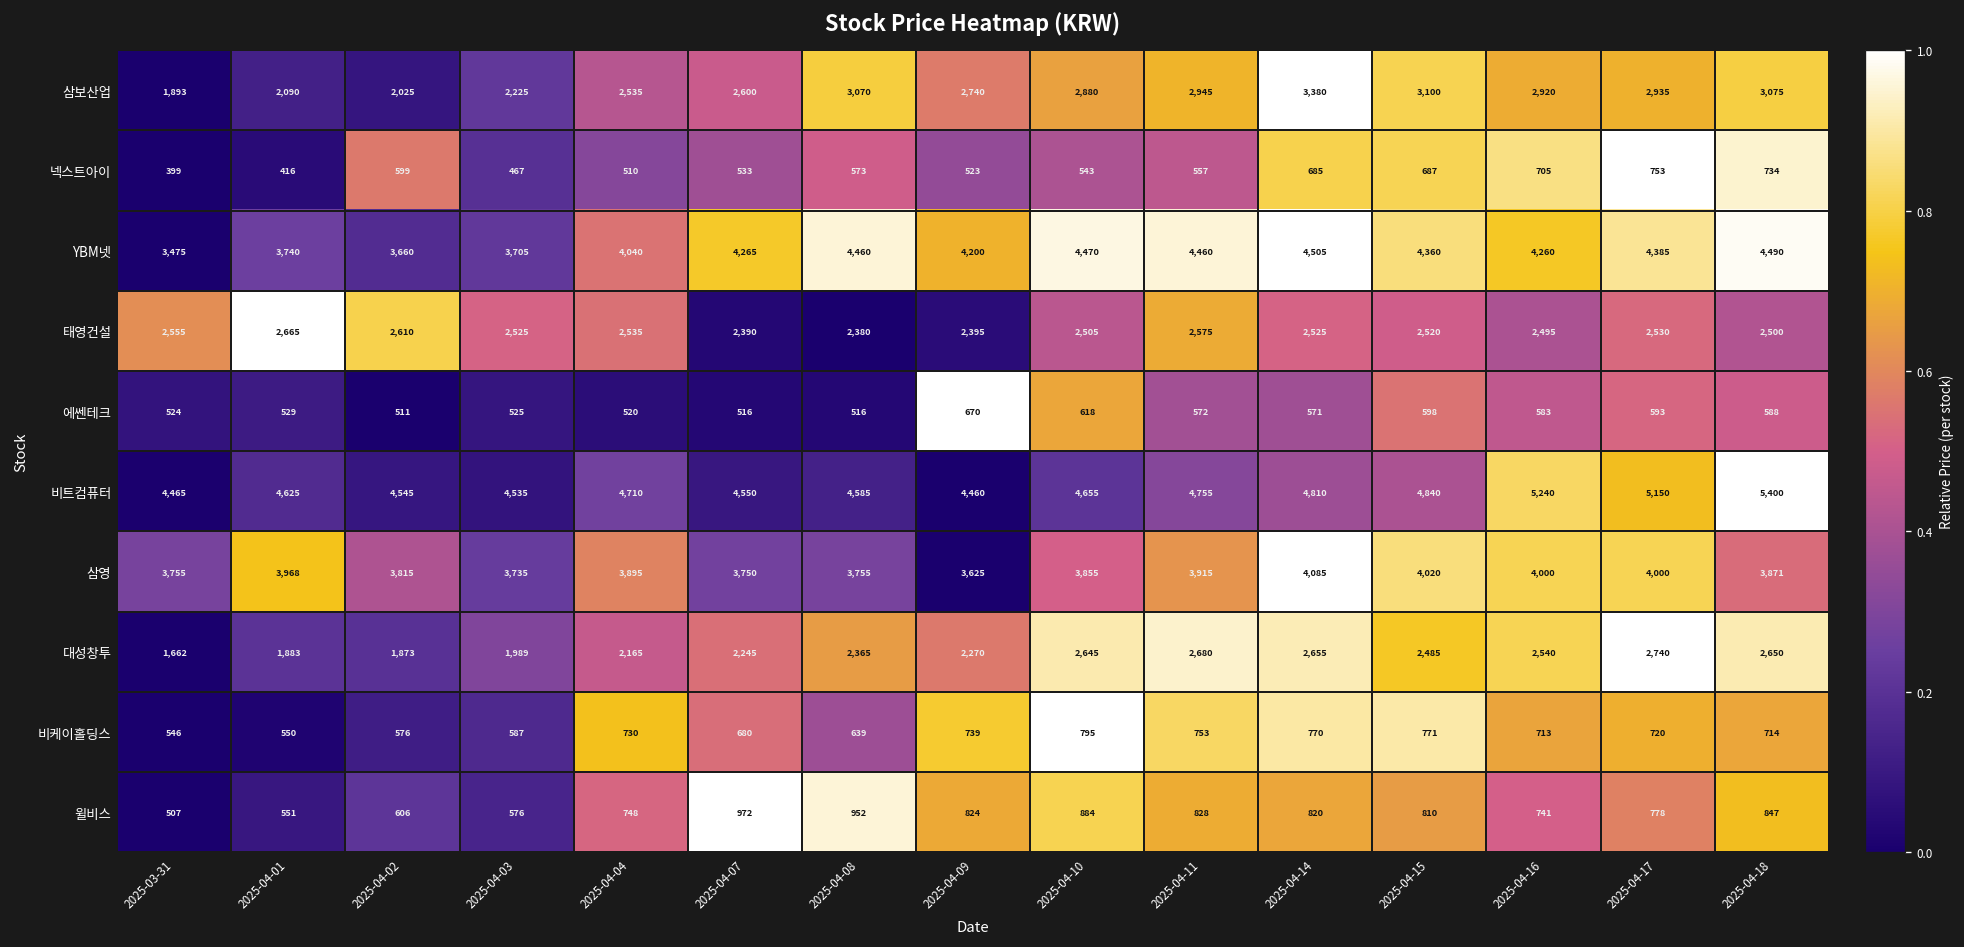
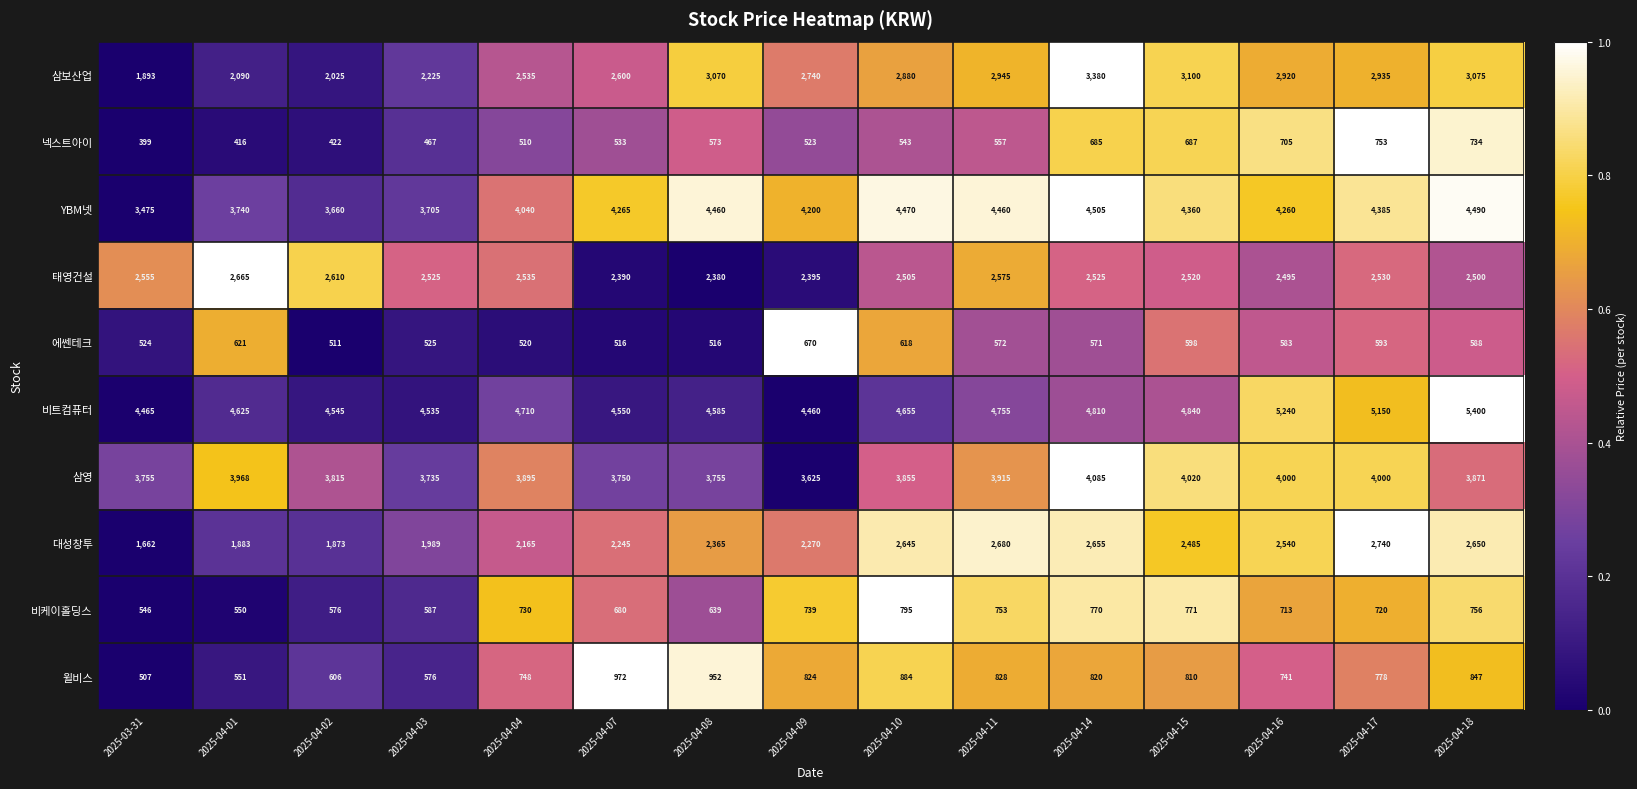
넥스트아이, 2025-04-02: 599 -> 422
에쎈테크, 2025-04-01: 529 -> 621
비케이홀딩스, 2025-04-18: 714 -> 756
